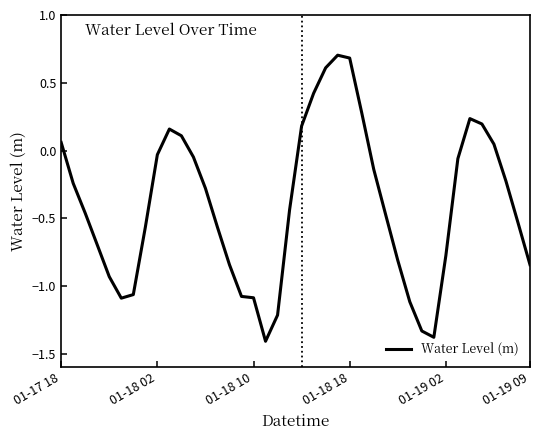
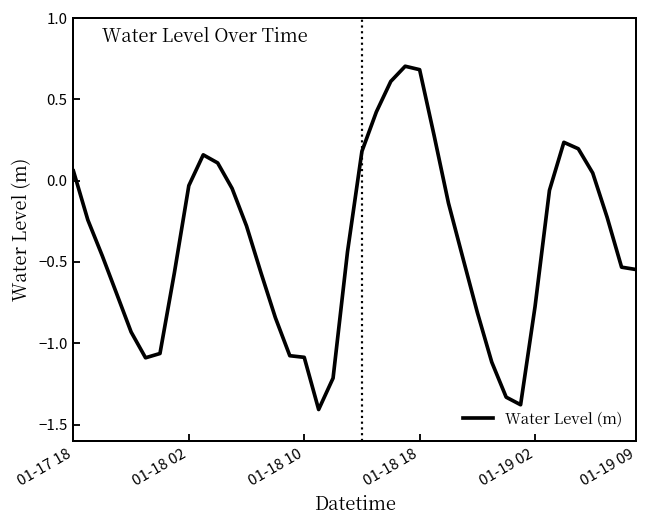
01-19 09: -0.84 -> -0.55
